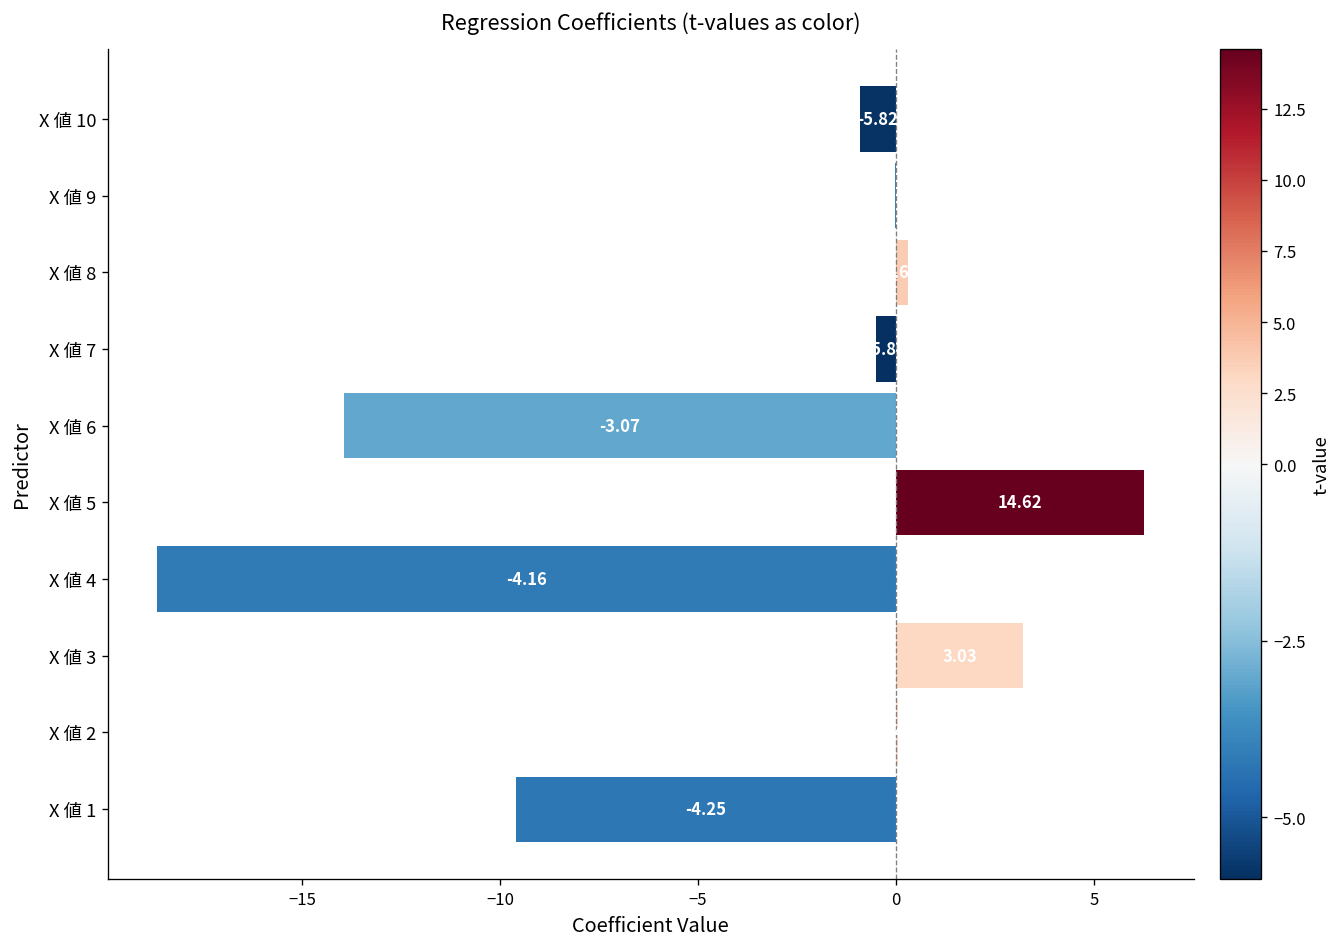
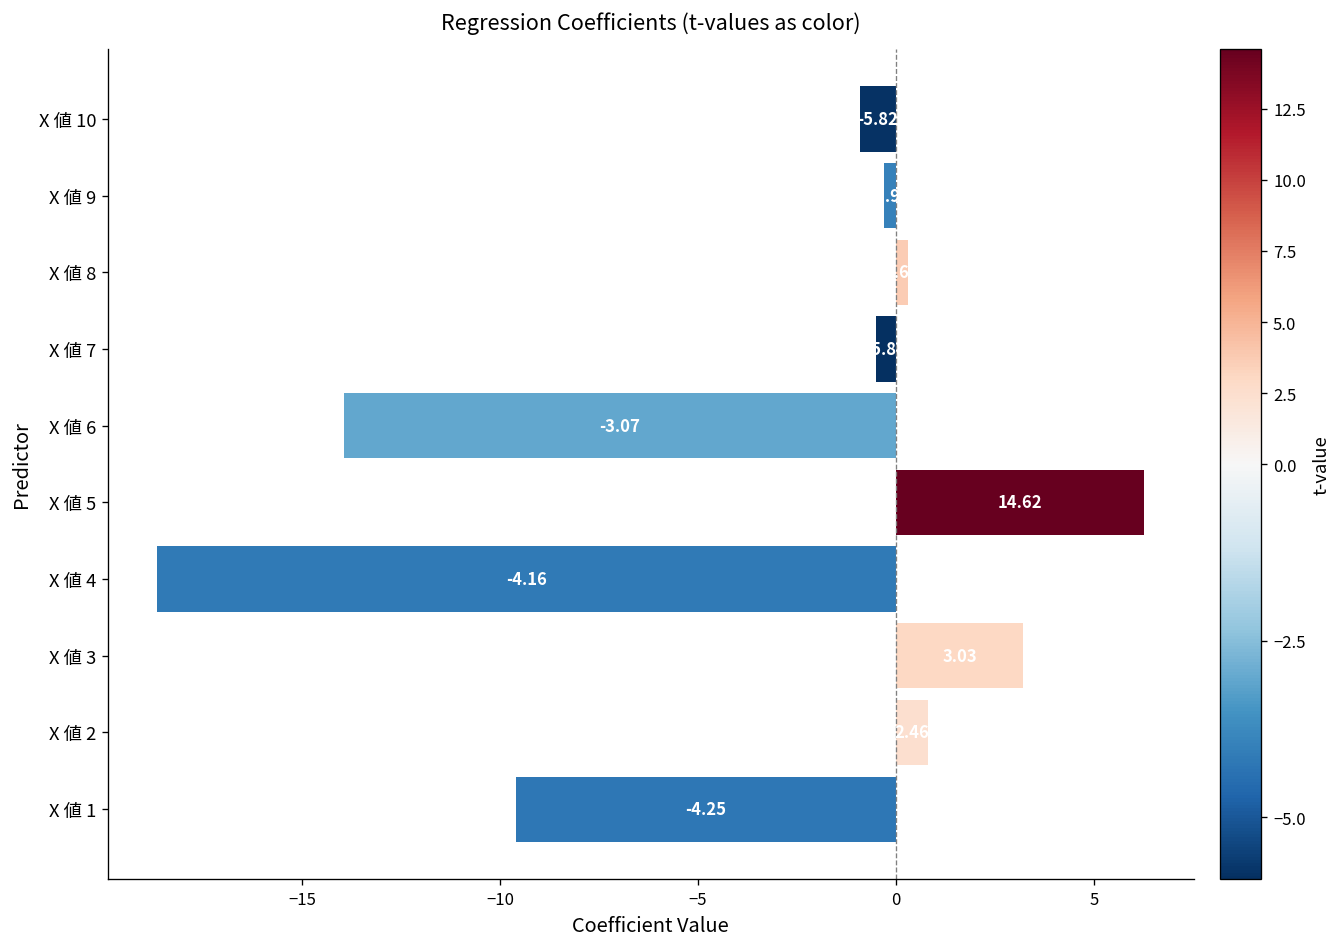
X 値 9: 0.0 -> -0.3
X 値 2: 0.0 -> 0.8
